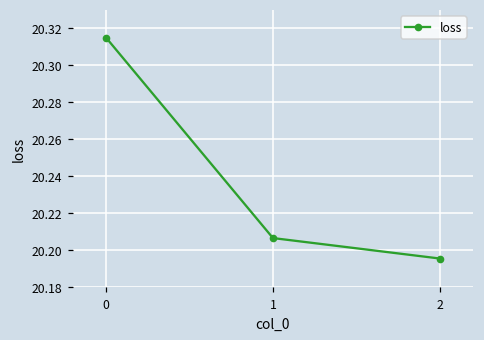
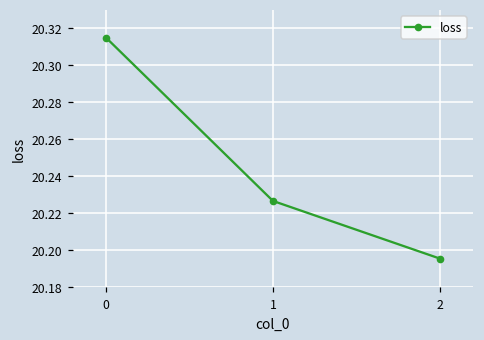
1: 20.206 -> 20.227
